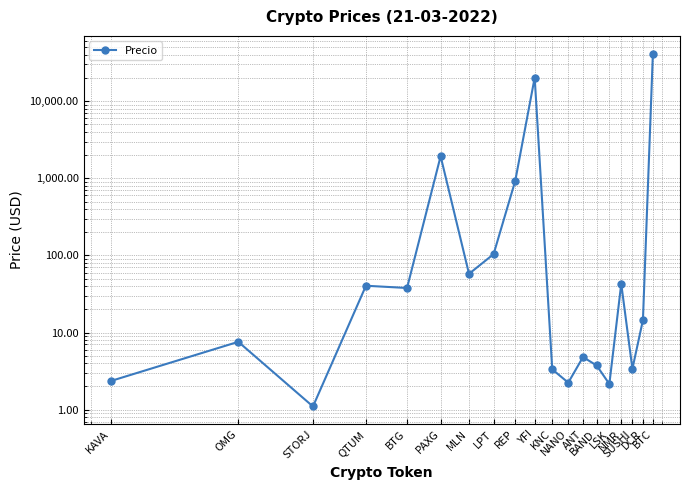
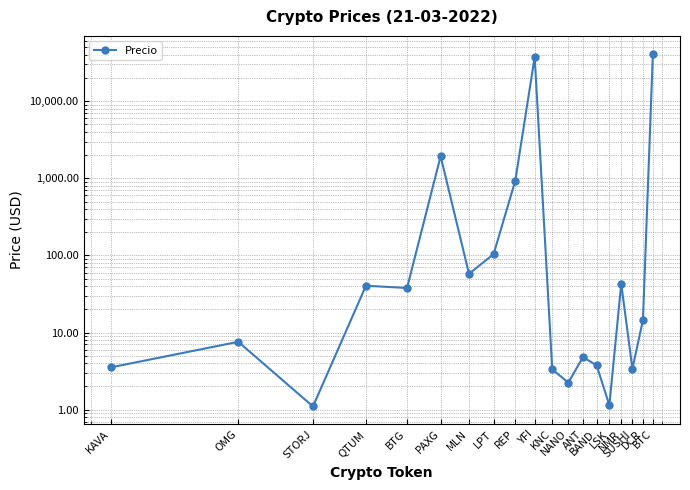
KAVA: 2.4 -> 4
YFI: 20,000 -> 40,000
LSK: 2.2 -> 1.1
